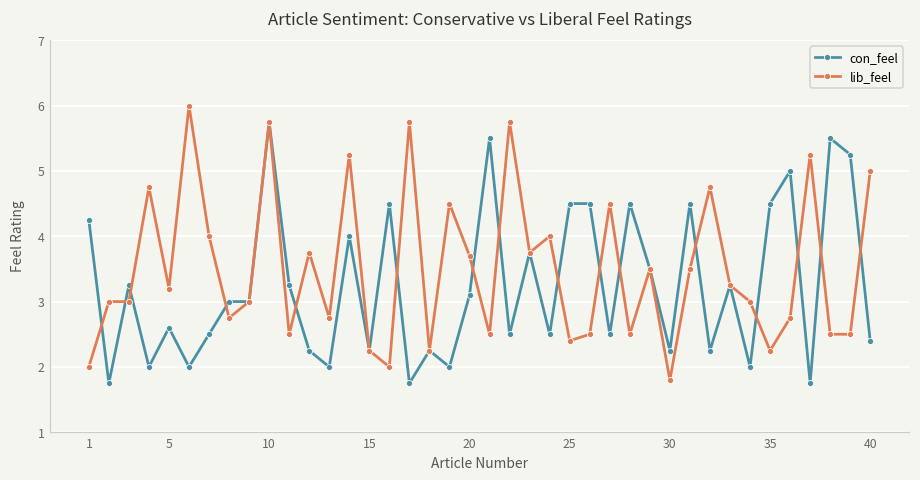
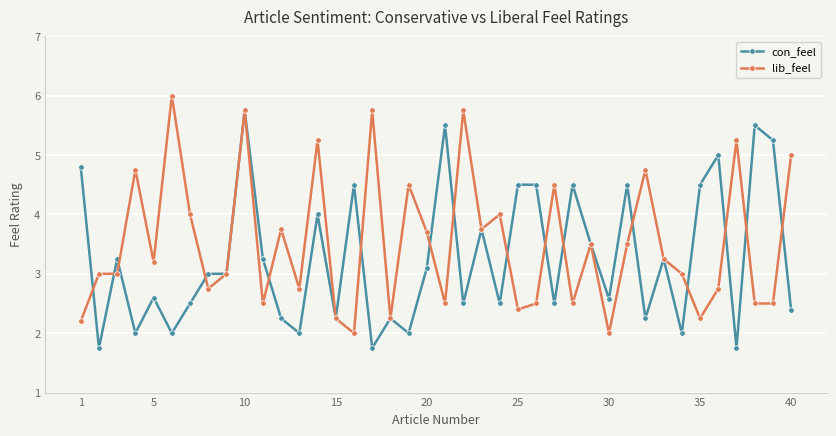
con_feel, 1: 4.3 -> 4.8
lib_feel, 1: 2.0 -> 2.2
con_feel, 30: 2.3 -> 2.6
lib_feel, 30: 1.8 -> 2.0
